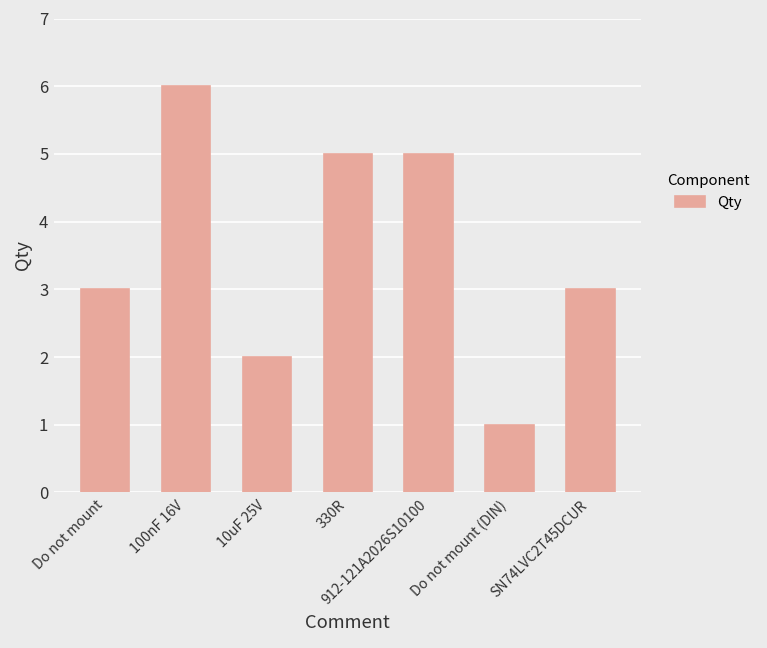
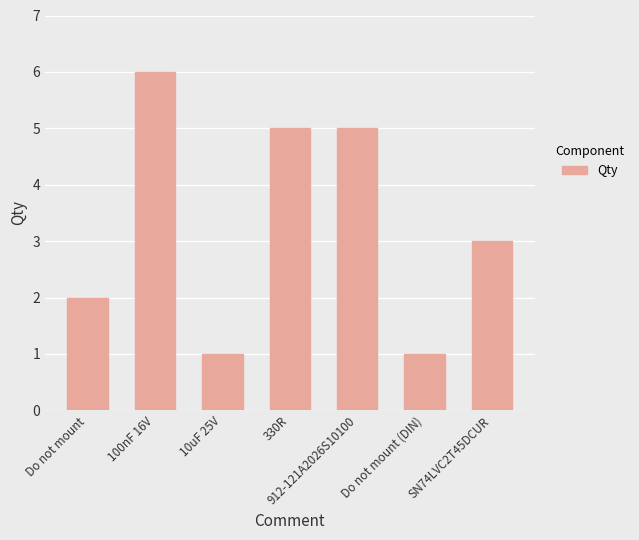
Do not mount: 3 -> 2
10uF 25V: 2 -> 1
